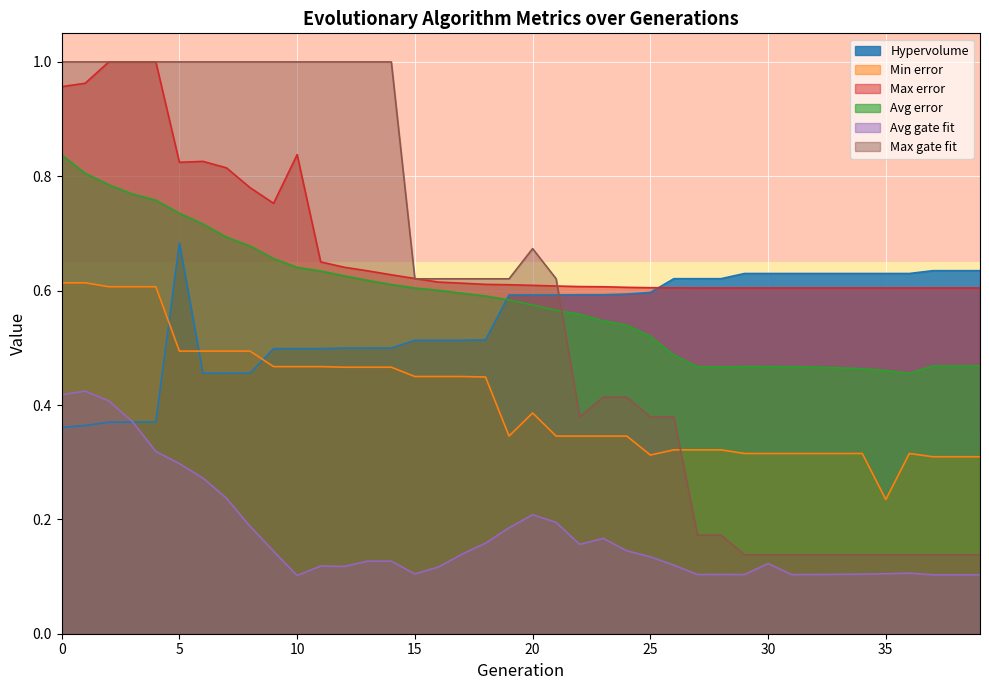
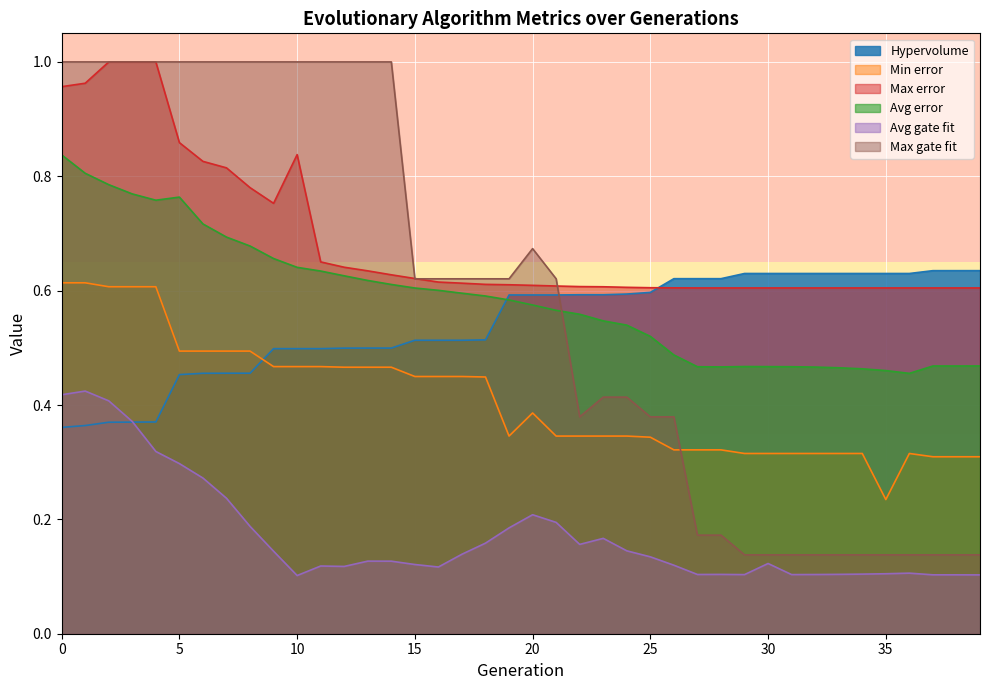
Hypervolume, 5: 0.68 -> 0.45
Max error, 5: 0.82 -> 0.86
Avg error, 5: 0.74 -> 0.76
Avg gate fit, 15: 0.10 -> 0.12
Min error, 25: 0.31 -> 0.34
